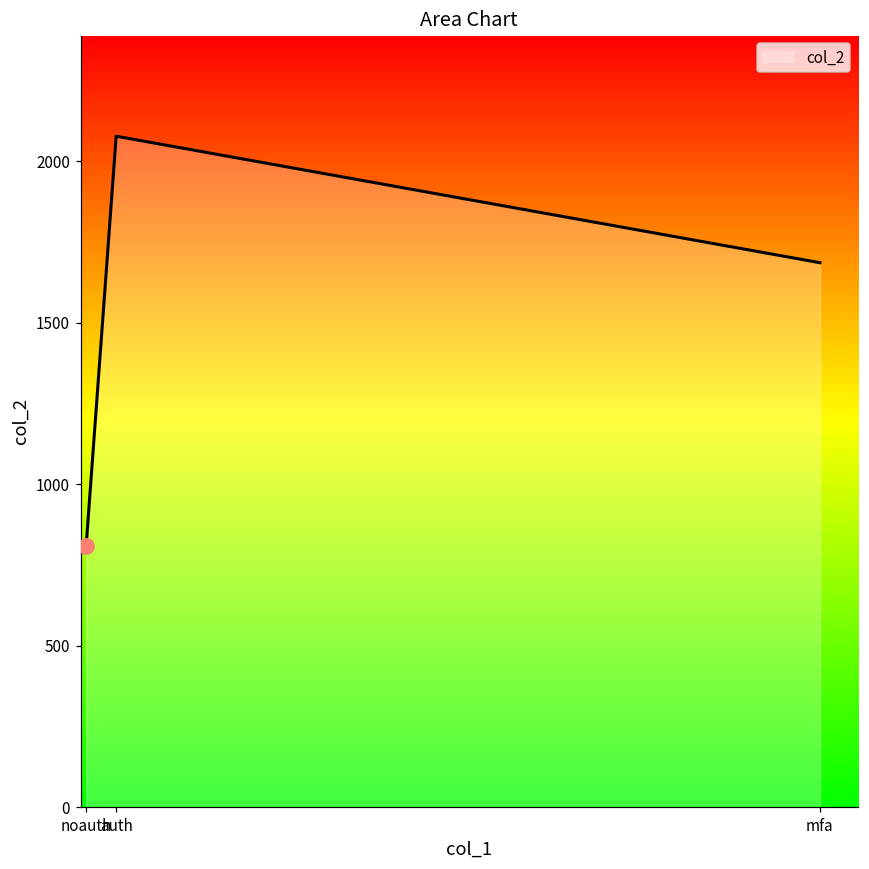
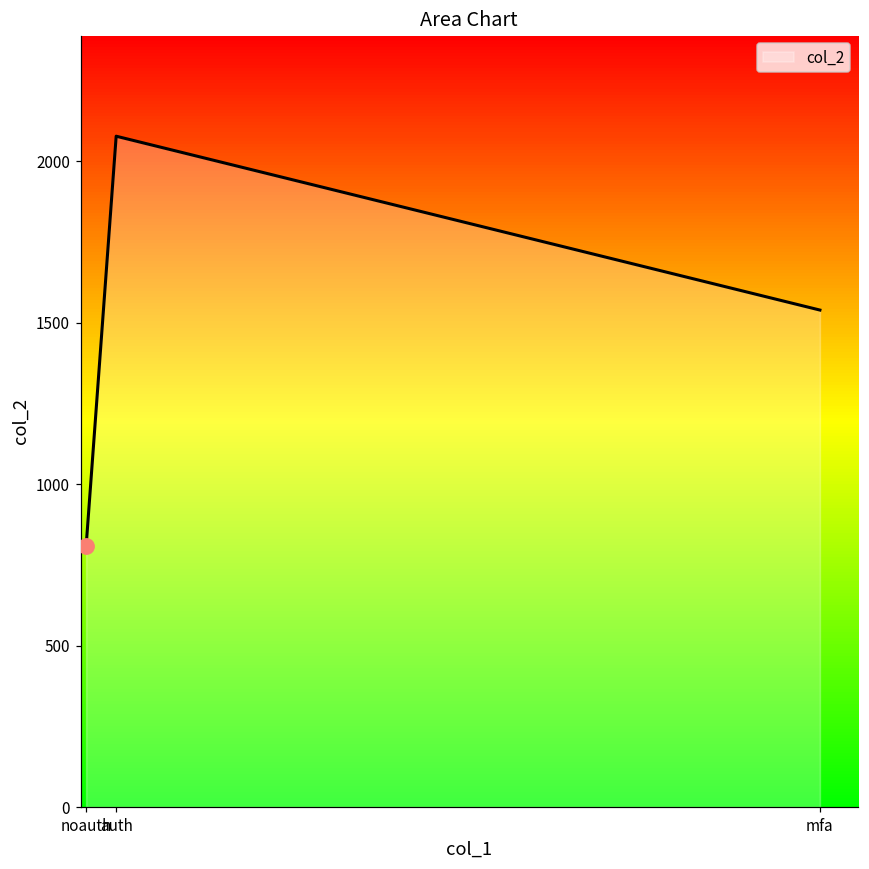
col_2, mfa: 1690 -> 1540
